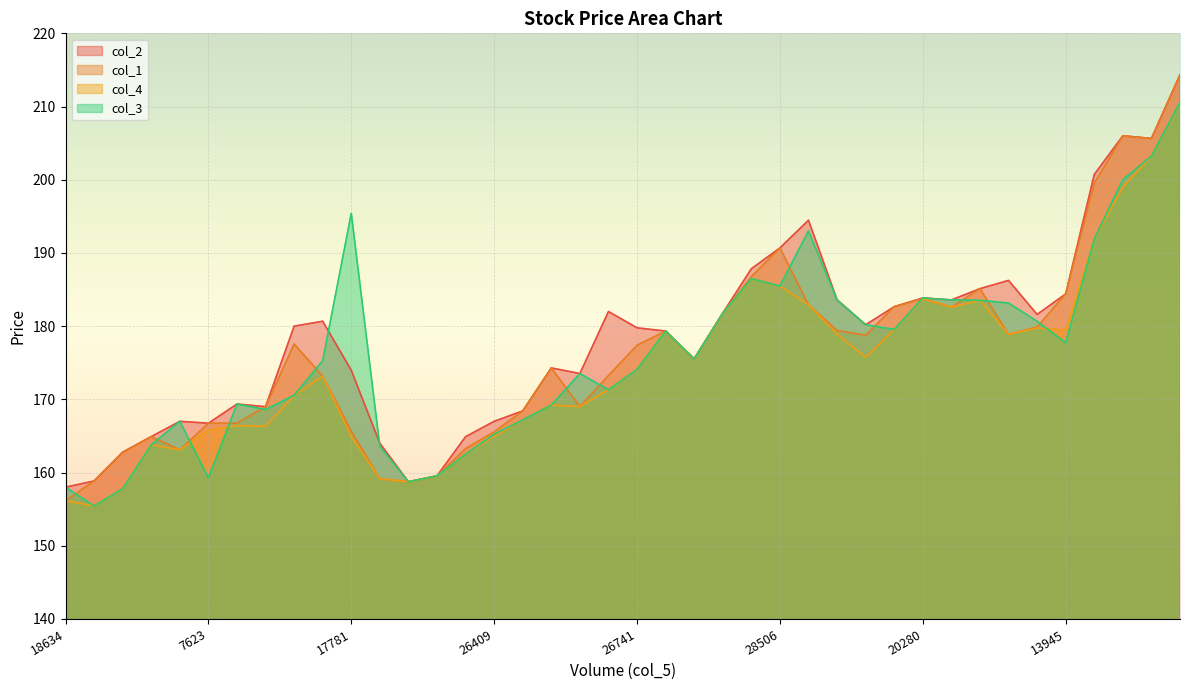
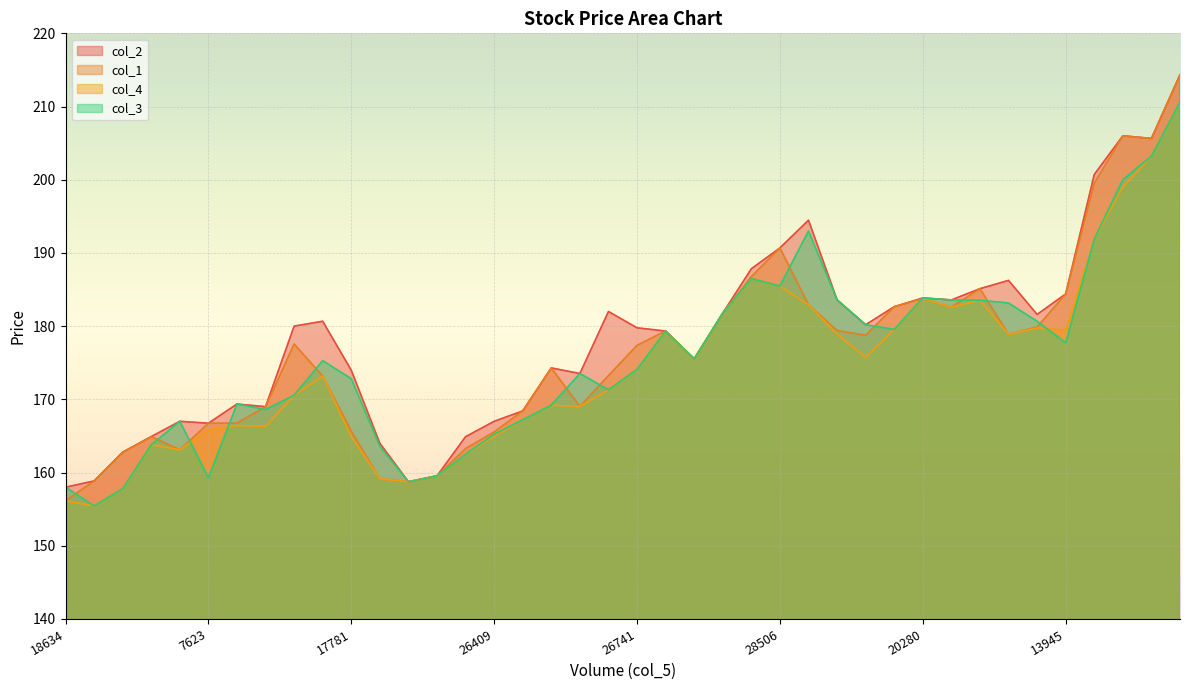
col_3, 17781: 195 -> 173
